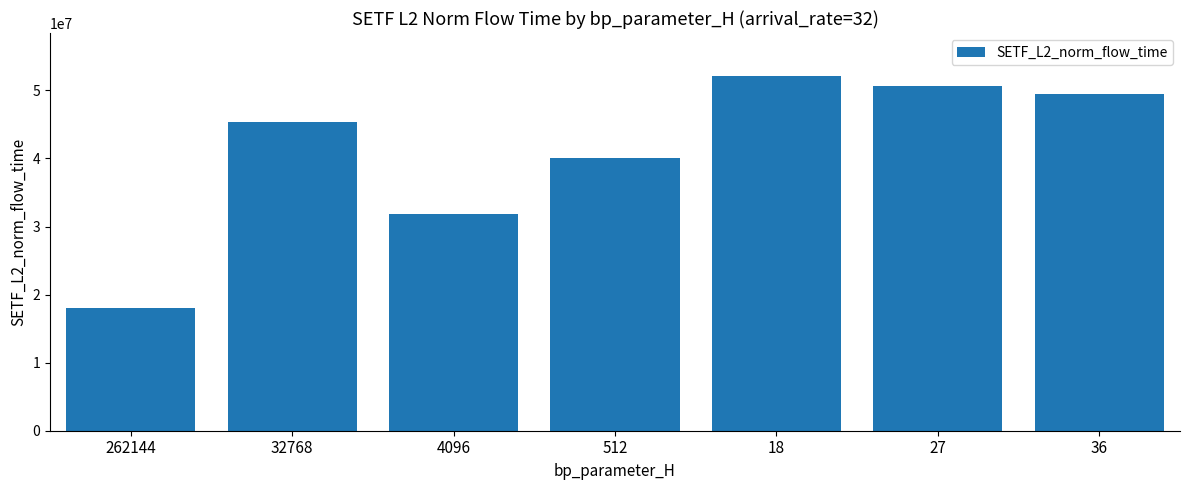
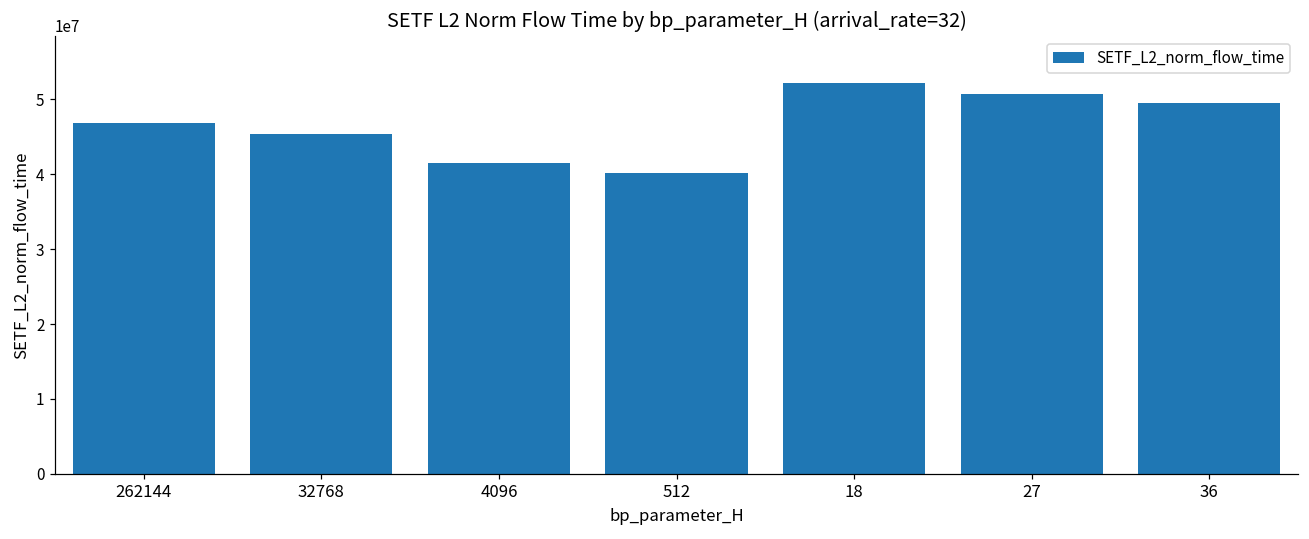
262144: 18000000 -> 47000000
4096: 32000000 -> 41000000
